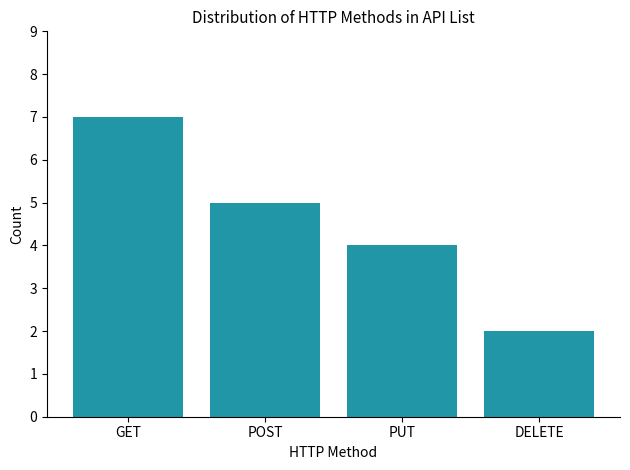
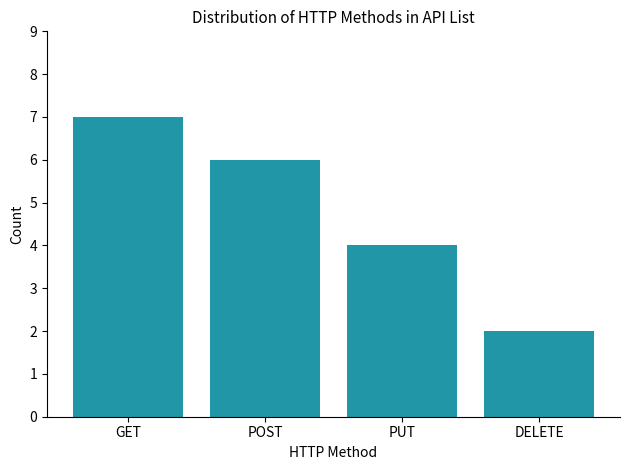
POST: 5 -> 6
